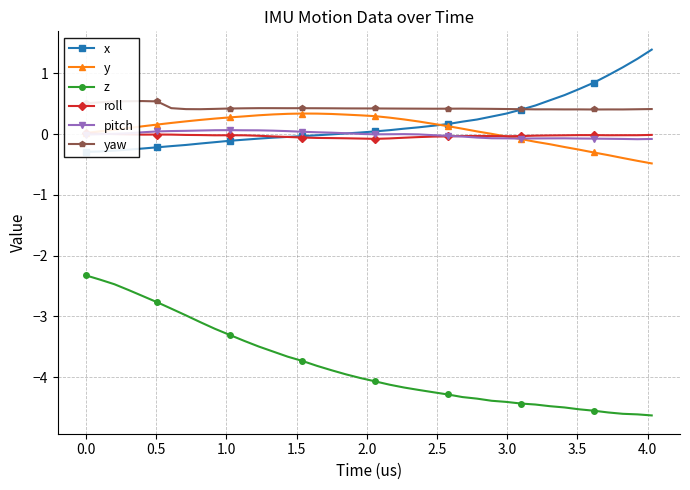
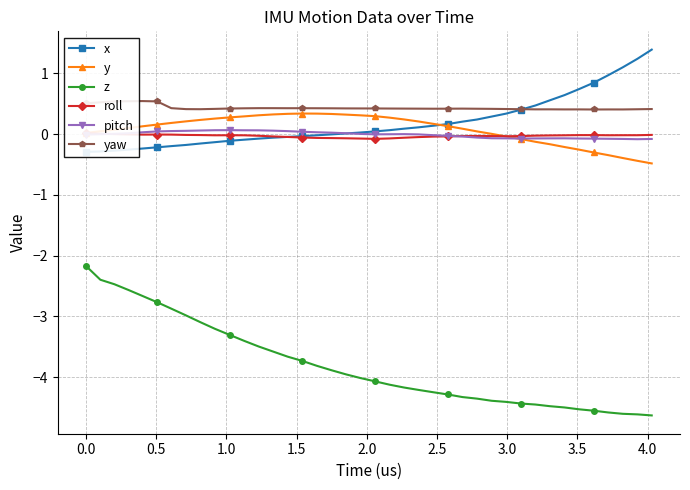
z, 0.0: -2.3 -> -2.2
